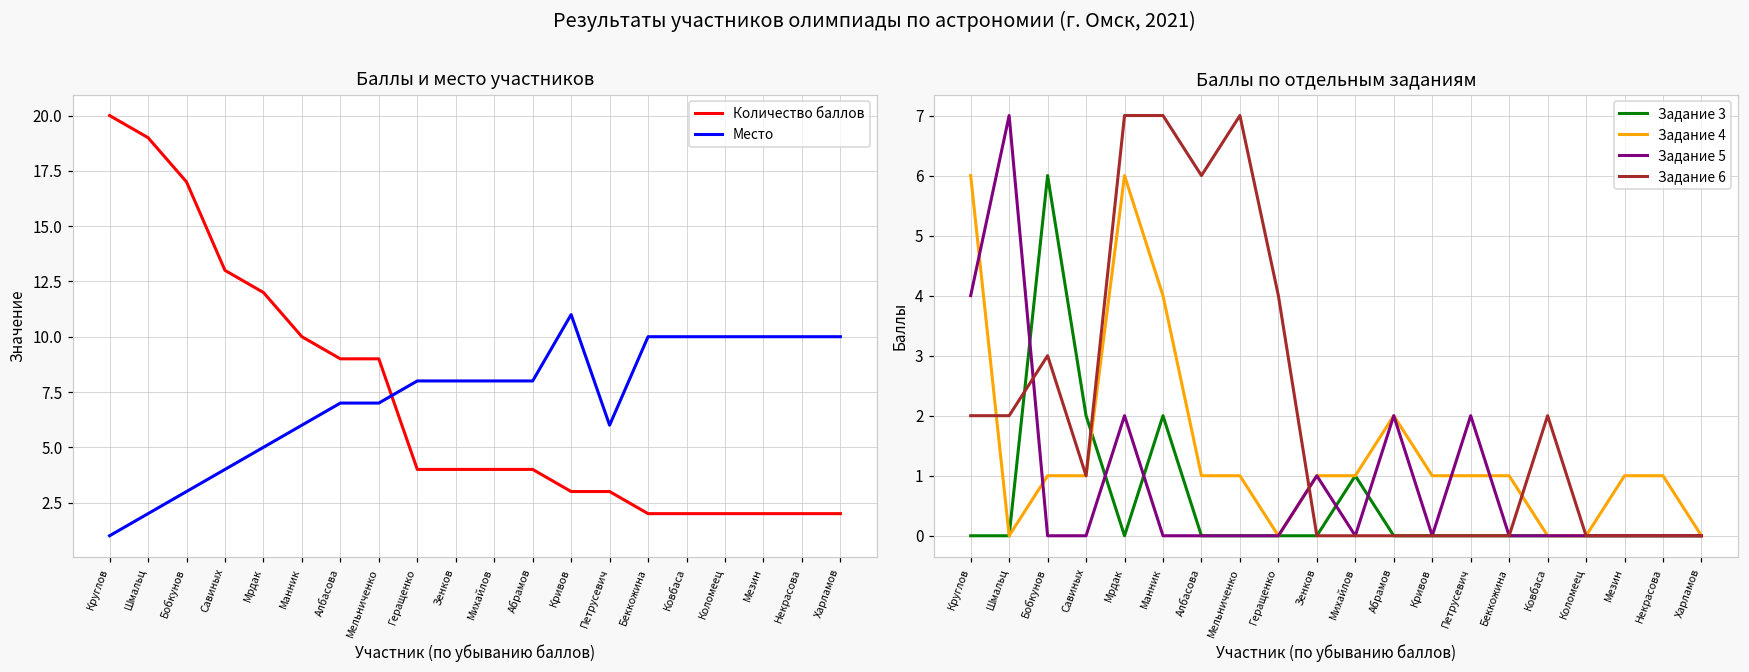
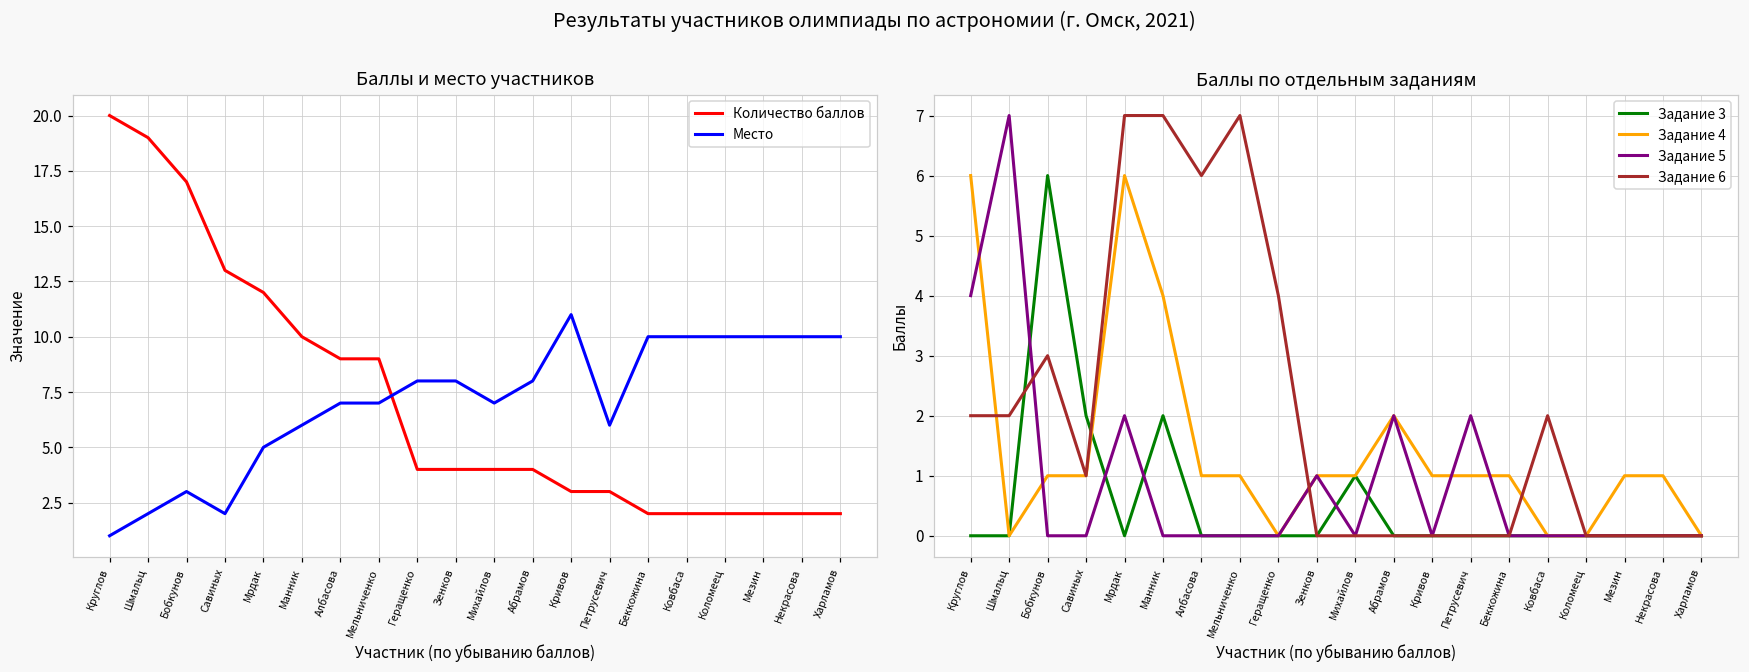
Баллы и место участников, Место, Савиных: 4 -> 2
Баллы и место участников, Место, Михайлов: 8 -> 7
